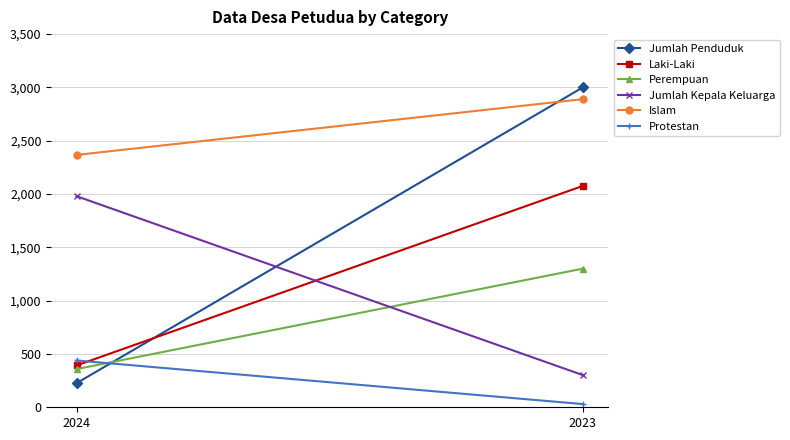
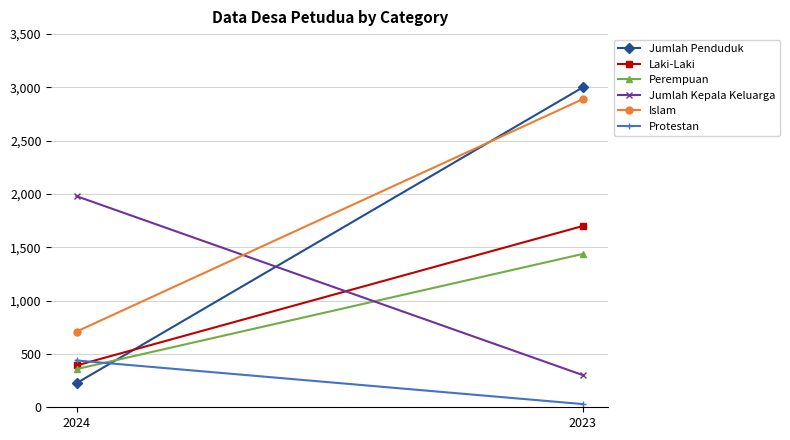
Islam, 2024: 2,370 -> 710
Laki-Laki, 2023: 2,080 -> 1,700
Perempuan, 2023: 1,300 -> 1,440
